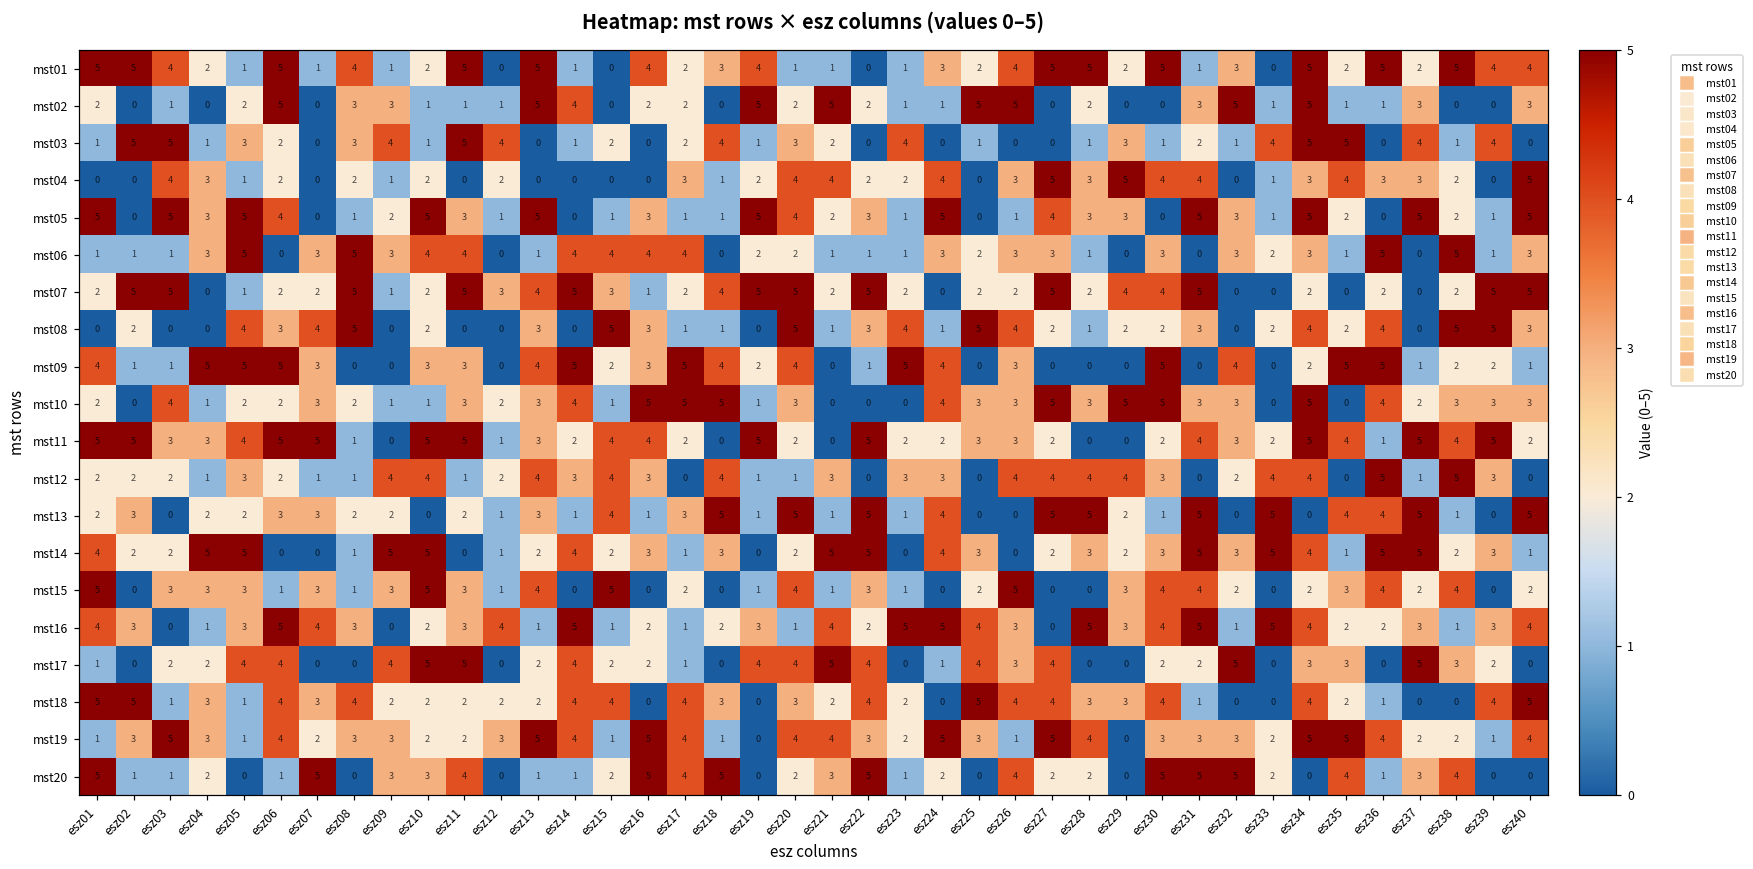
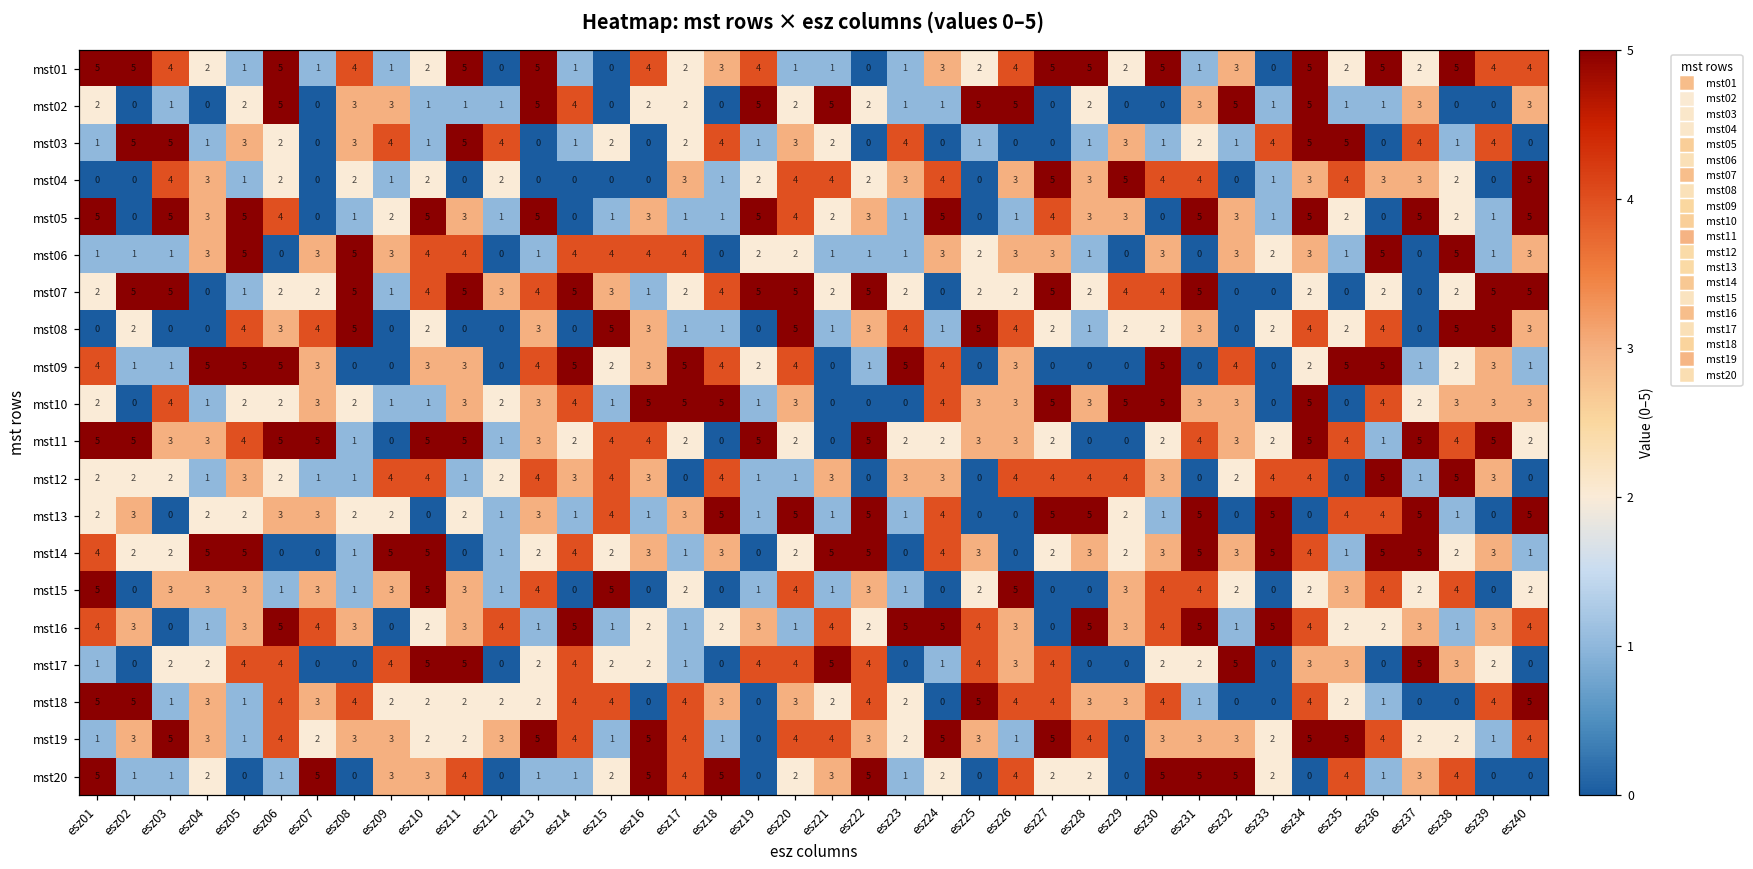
mst04, esz23: 2 -> 3
mst07, esz10: 2 -> 4
mst09, esz39: 2 -> 3
